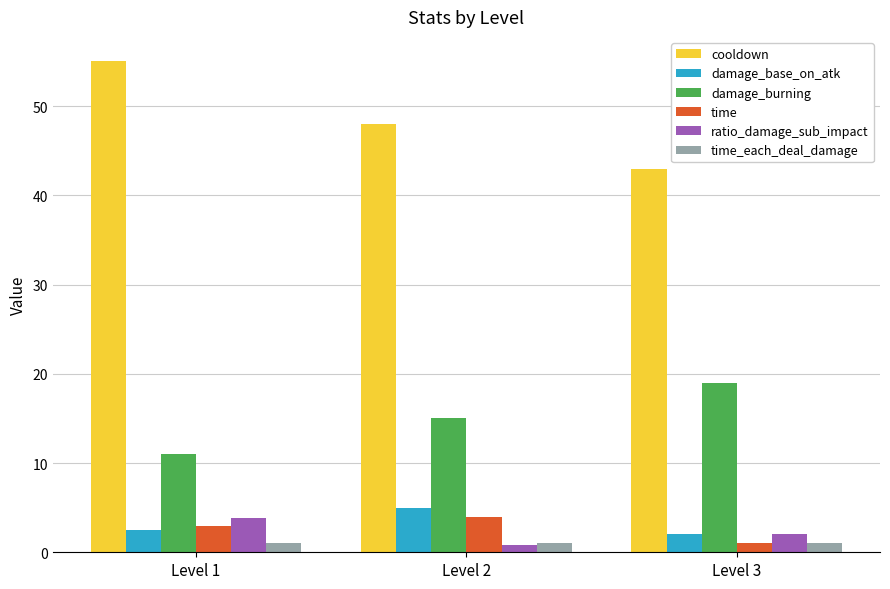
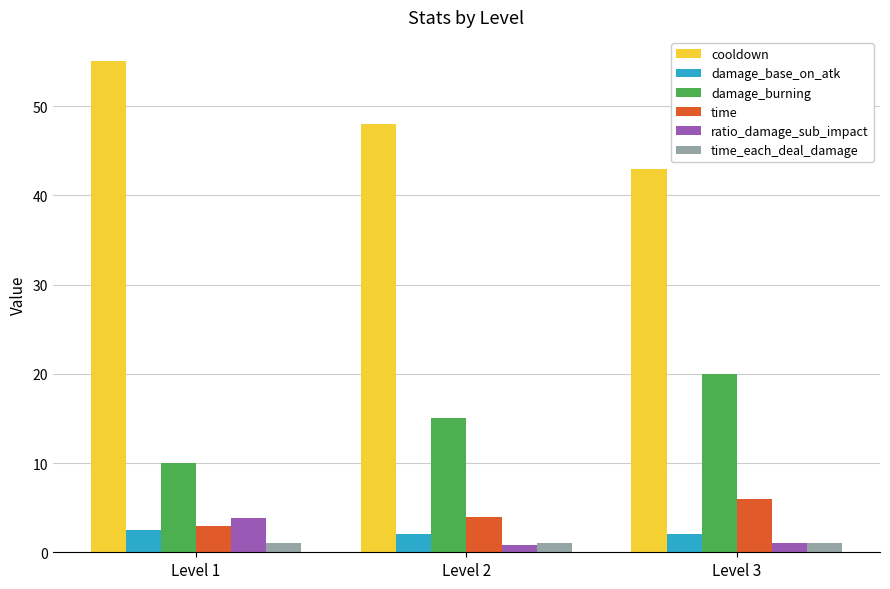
damage_burning, Level 1: 11 -> 10
damage_base_on_atk, Level 2: 5 -> 2
damage_burning, Level 3: 19 -> 20
time, Level 3: 1 -> 6
ratio_damage_sub_impact, Level 3: 2 -> 1
